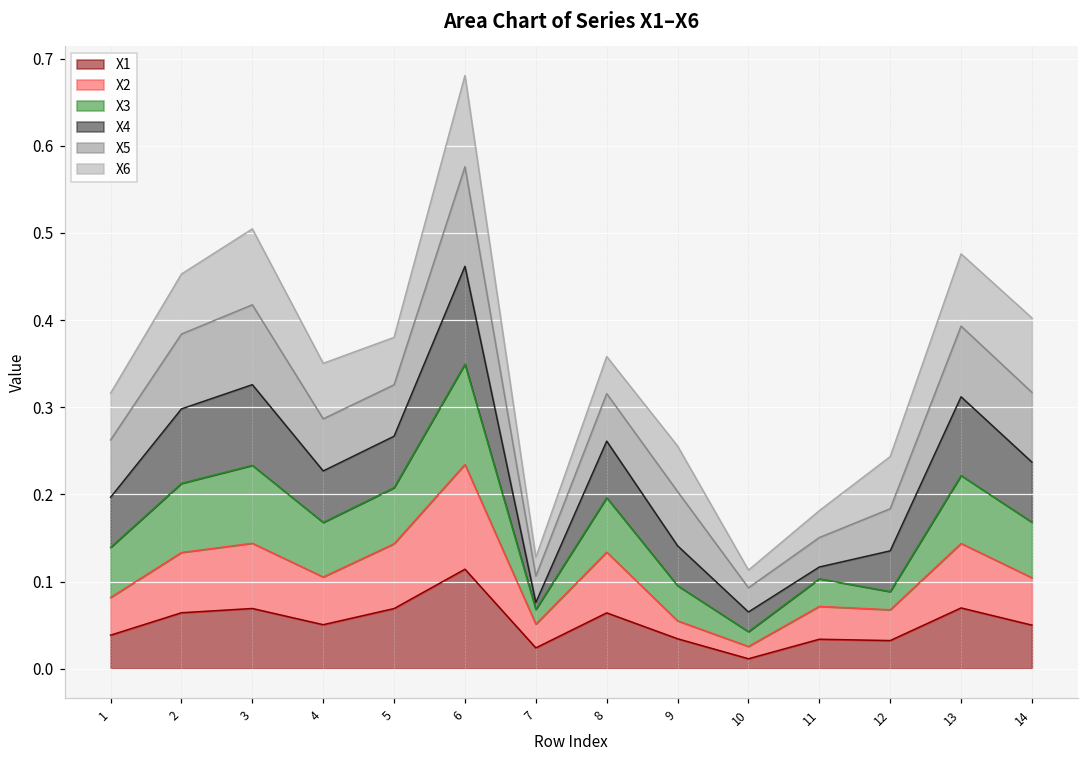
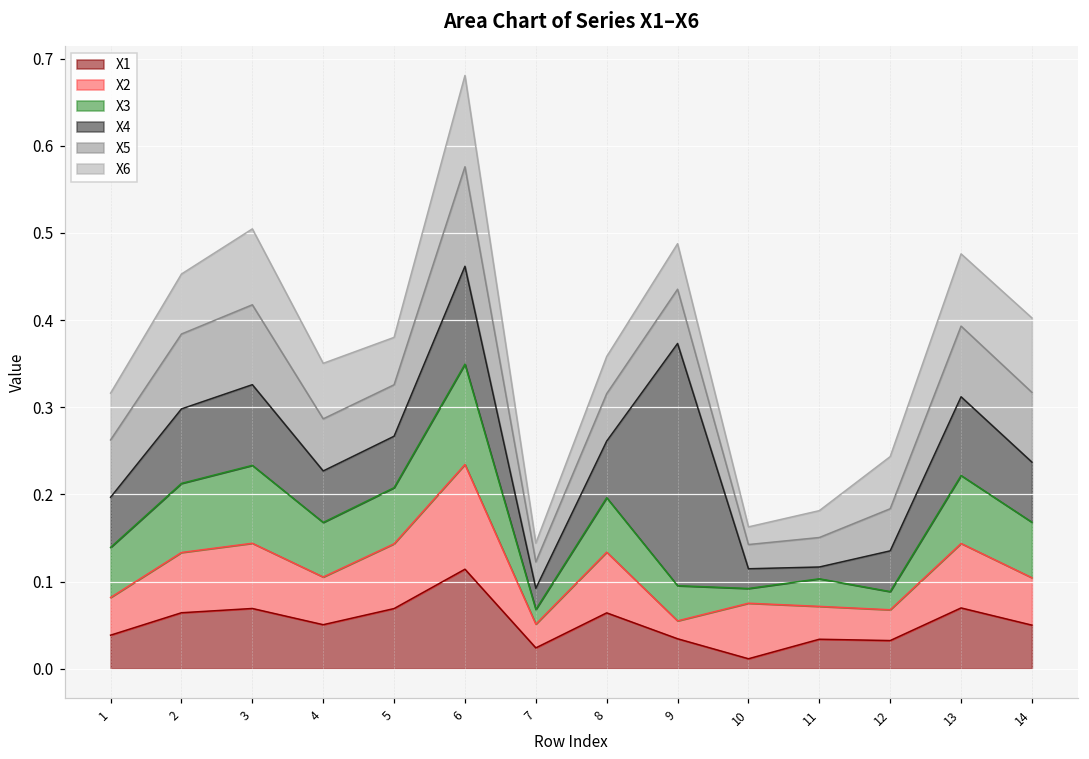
X4, 7: 0.01 -> 0.02
X4, 9: 0.05 -> 0.28
X2, 10: 0.01 -> 0.06
